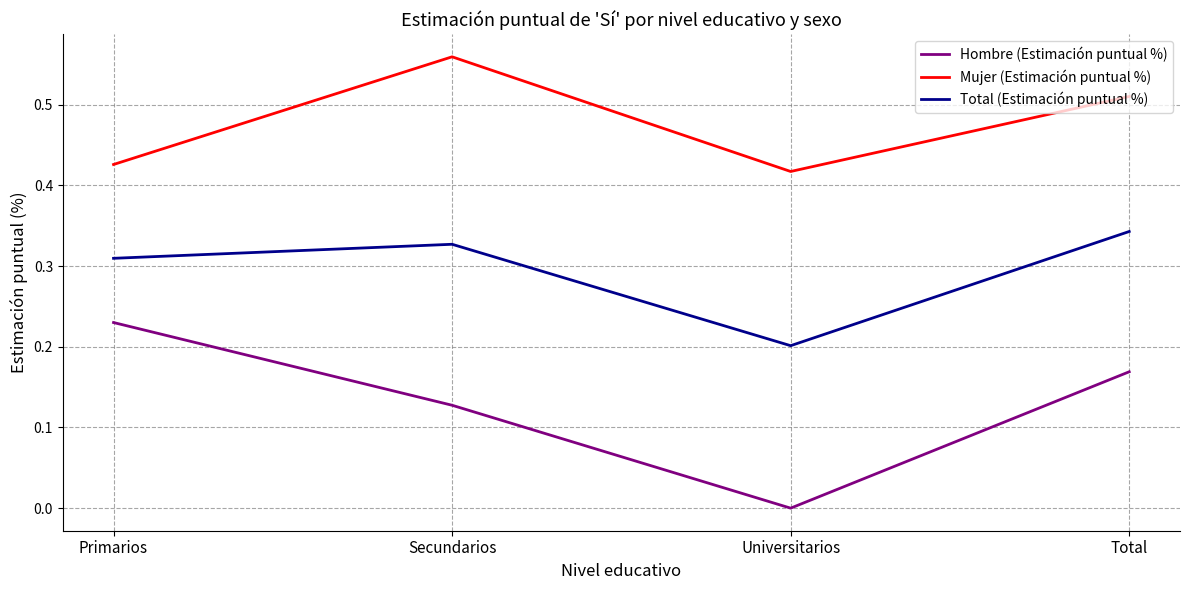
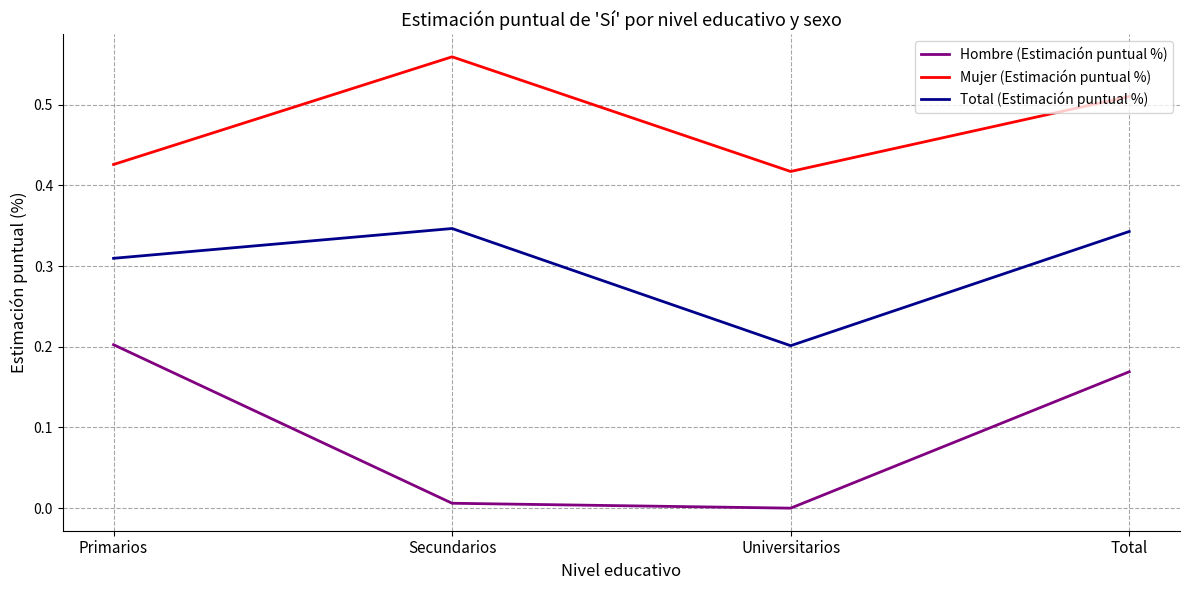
Hombre (Estimación puntual %), Primarios: 0.23 -> 0.20
Hombre (Estimación puntual %), Secundarios: 0.13 -> 0.01
Total (Estimación puntual %), Secundarios: 0.33 -> 0.35
